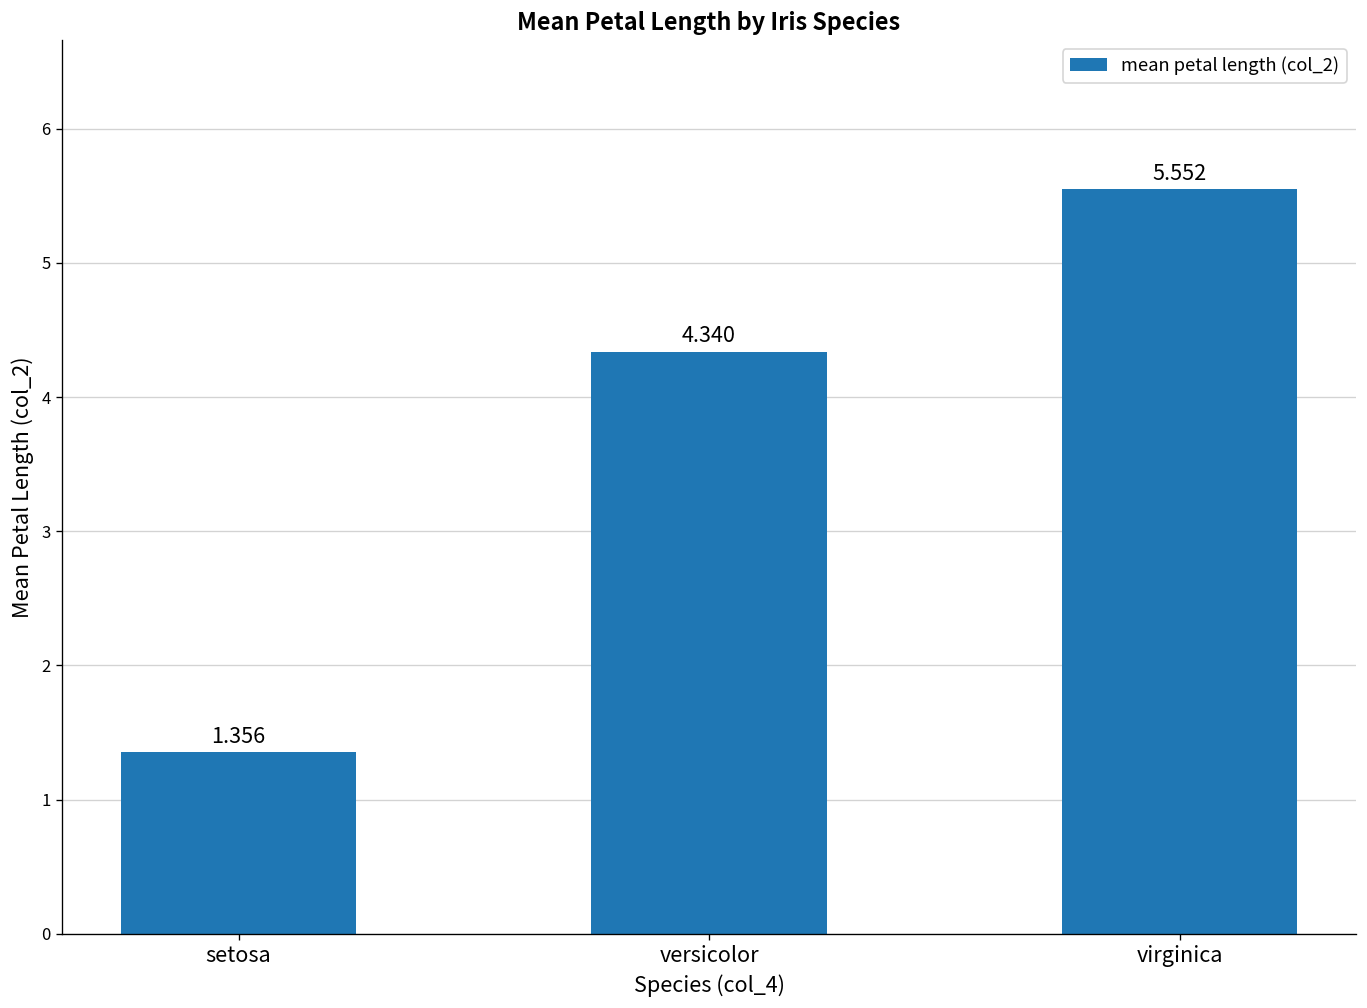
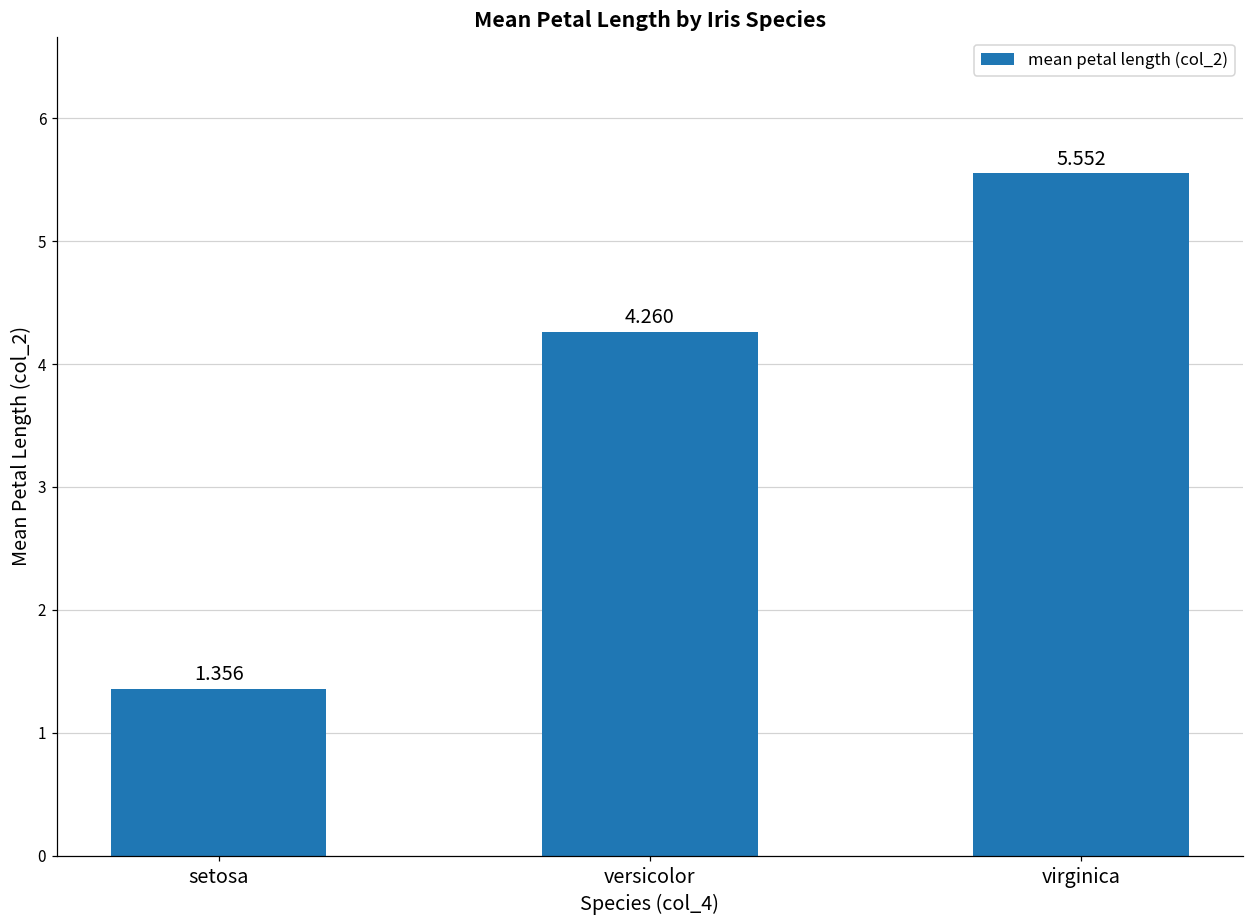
versicolor: 4.340 -> 4.260
